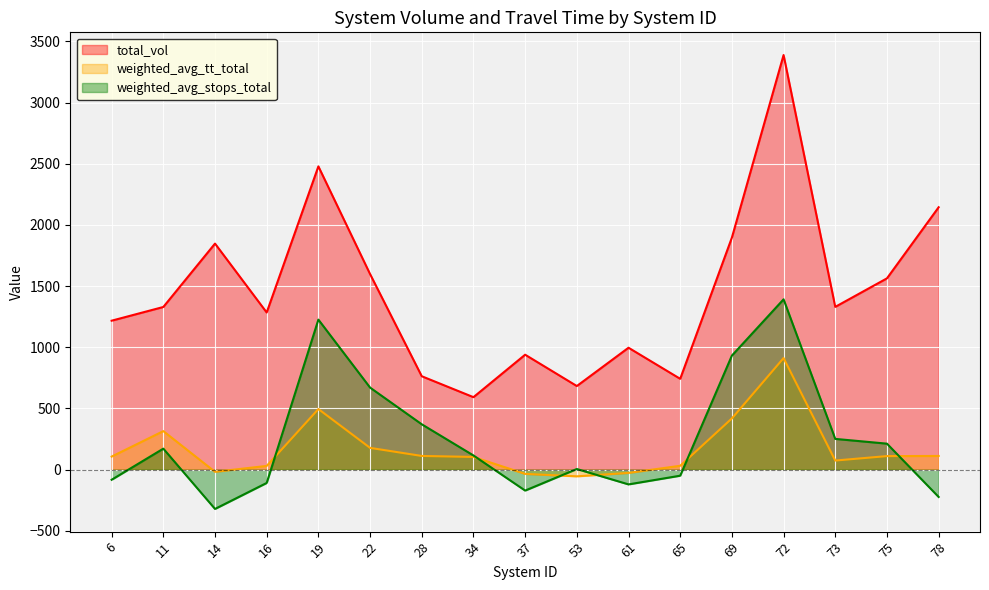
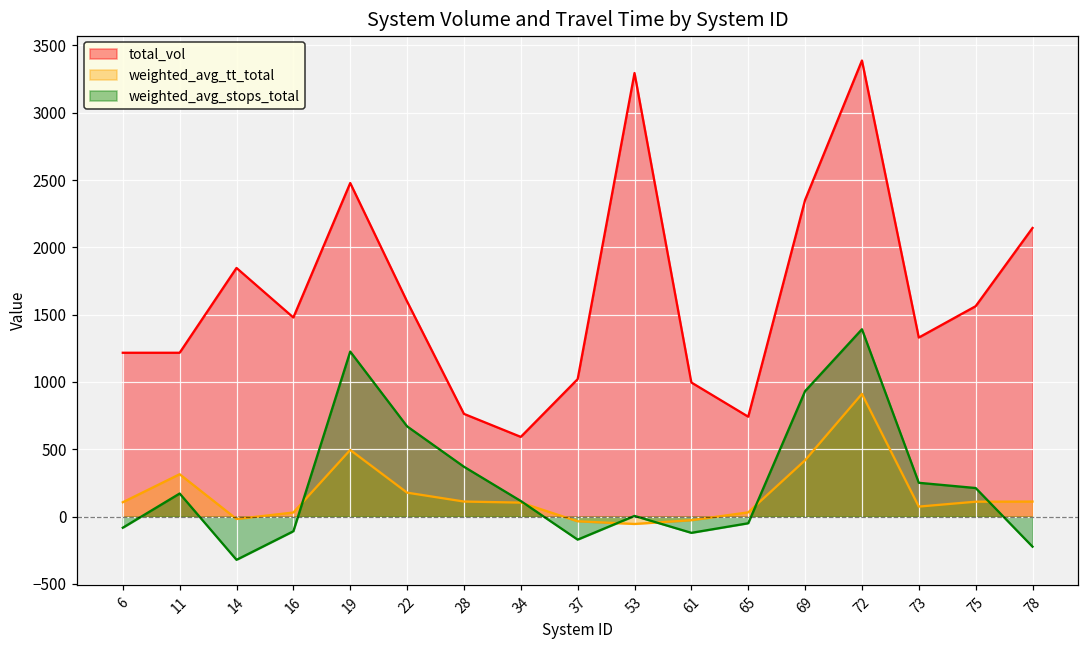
total_vol, 11: 1330 -> 1220
total_vol, 16: 1280 -> 1480
total_vol, 37: 940 -> 1020
total_vol, 53: 680 -> 3300
total_vol, 69: 1900 -> 2350
